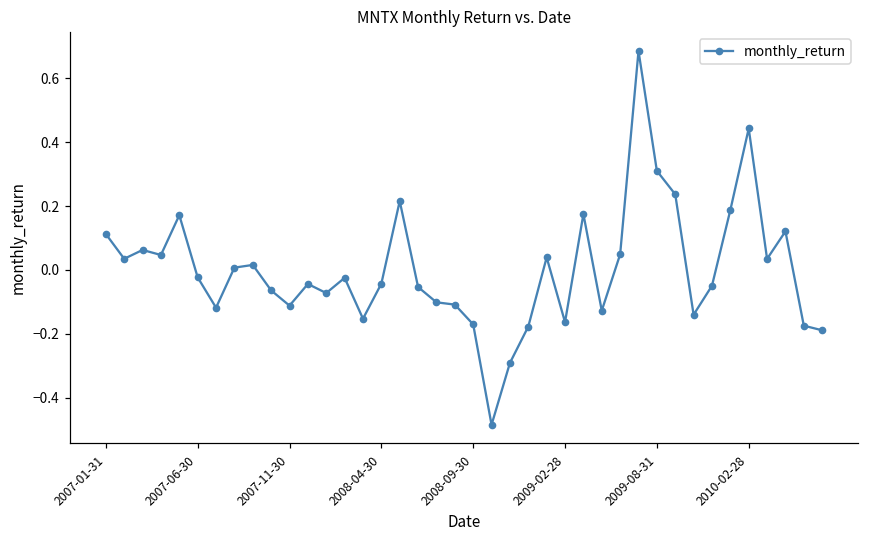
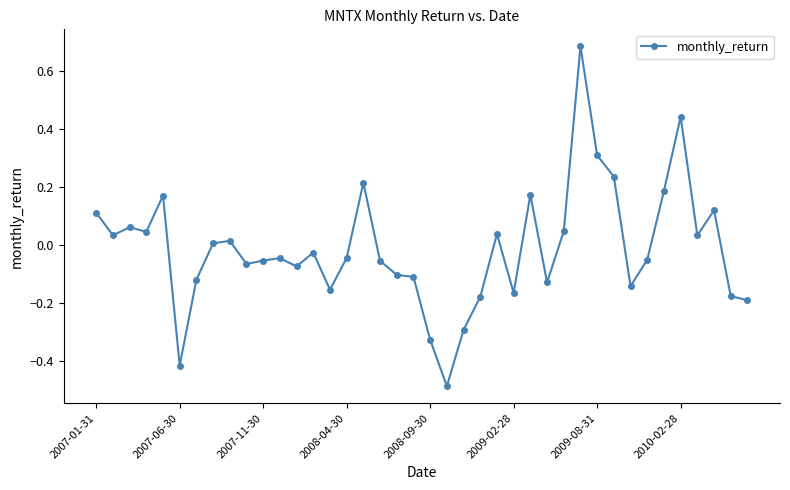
2007-06-30: -0.02 -> -0.41
2007-11-30: -0.11 -> -0.05
2008-09-30: -0.17 -> -0.33
